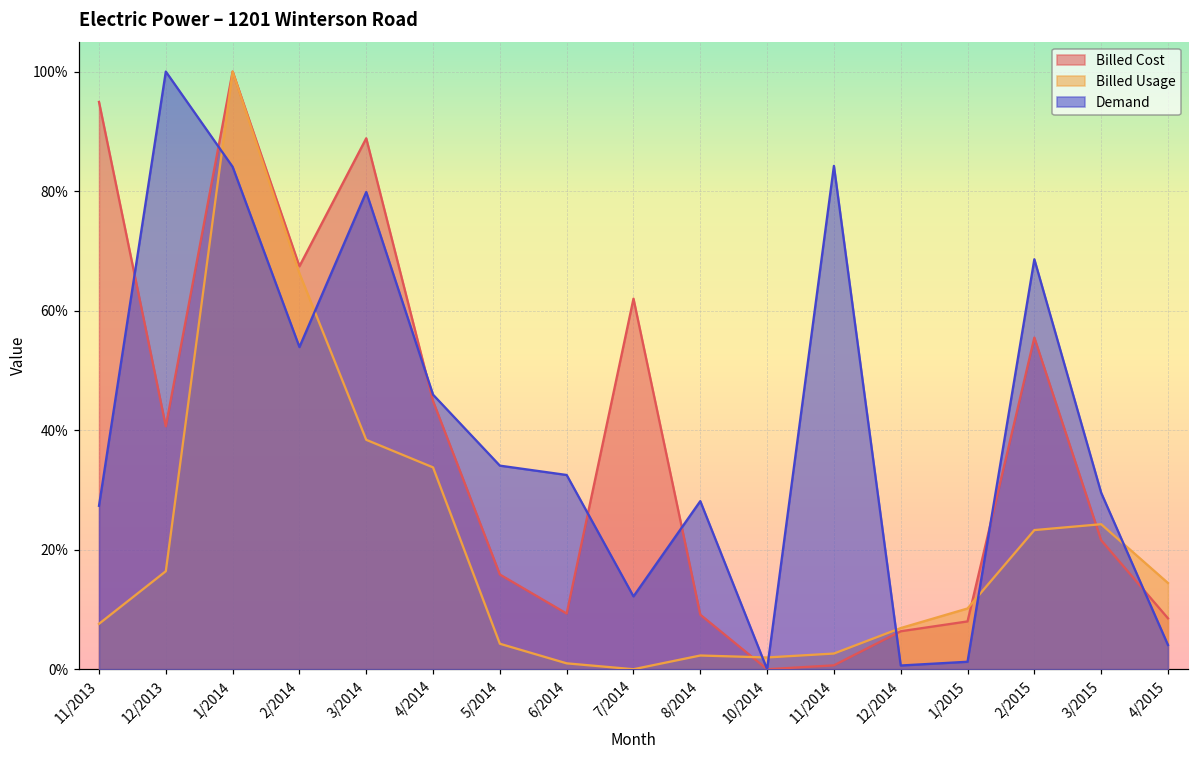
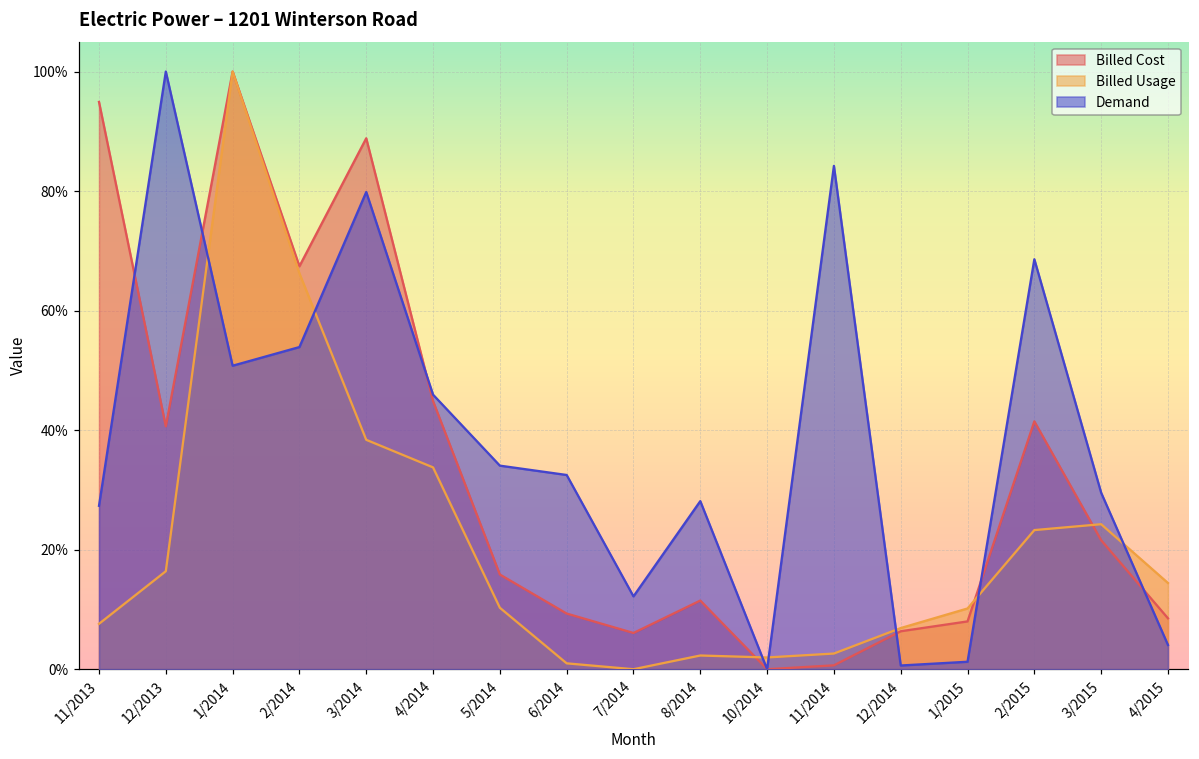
Demand, 1/2014: 84% -> 51%
Billed Usage, 5/2014: 4% -> 10%
Billed Cost, 7/2014: 62% -> 6%
Billed Cost, 8/2014: 9% -> 11%
Billed Cost, 2/2015: 55% -> 41%
